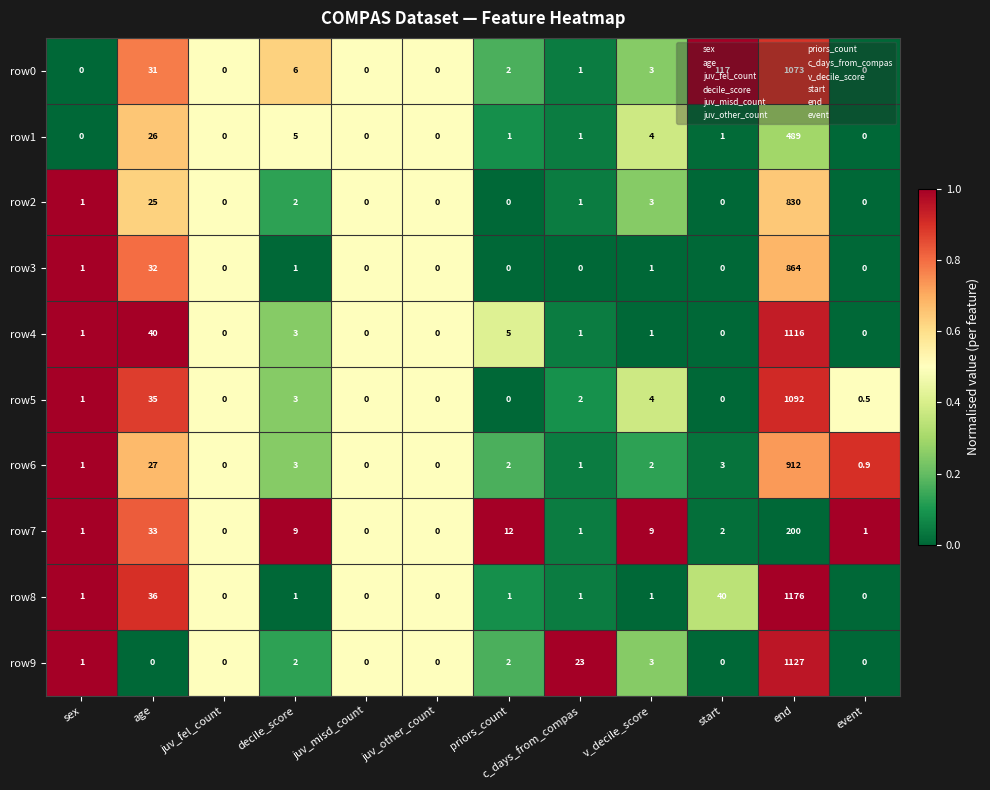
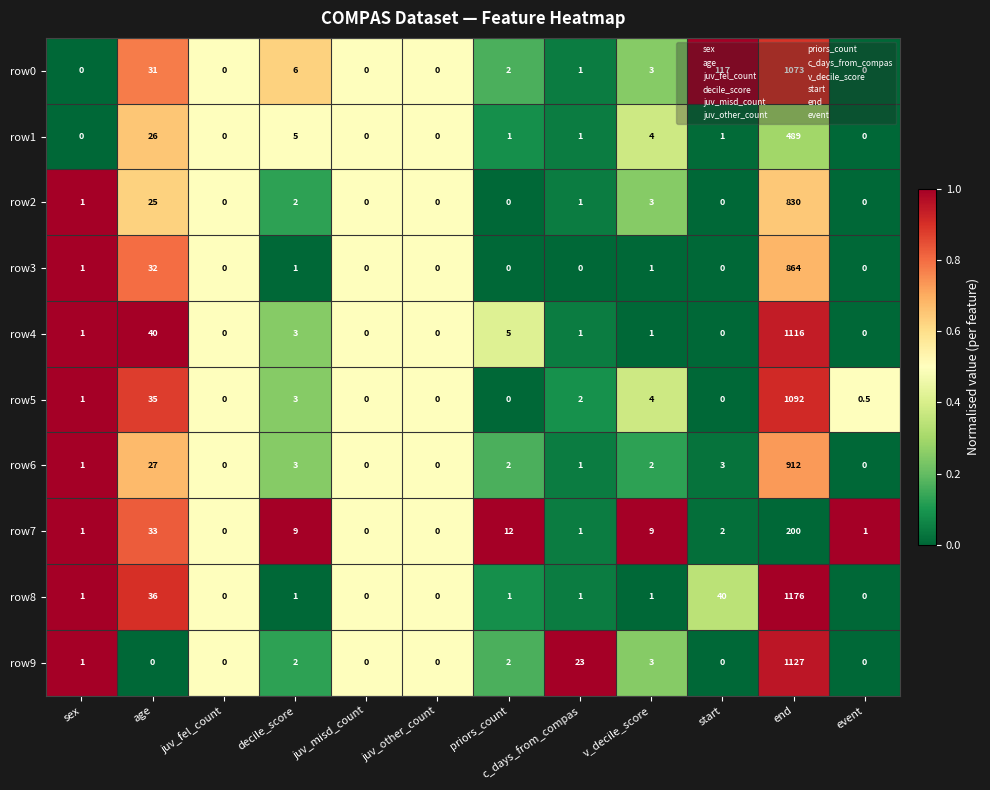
row6, event: 0.9 -> 0
